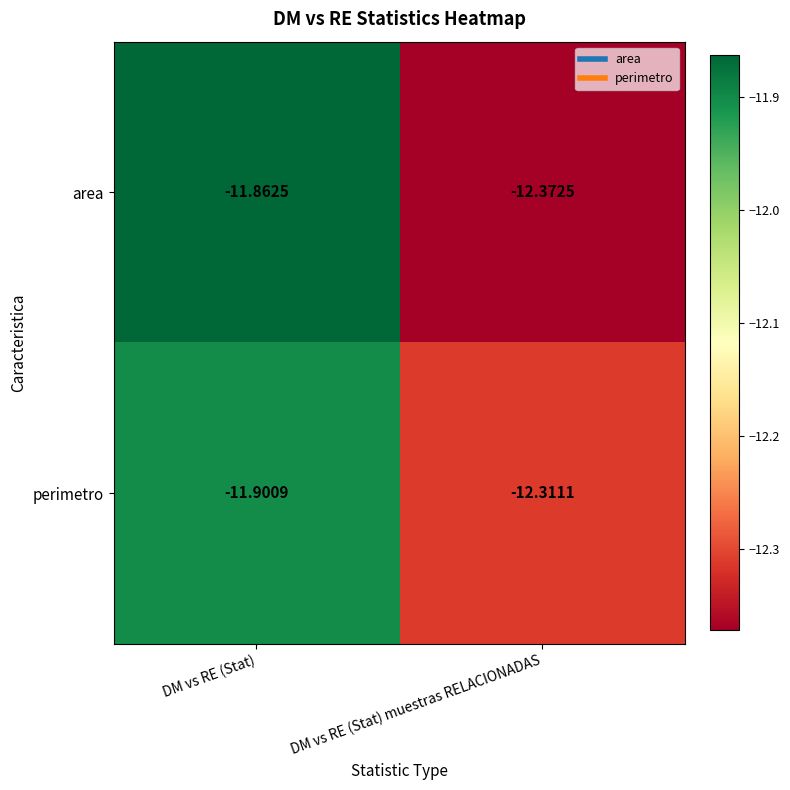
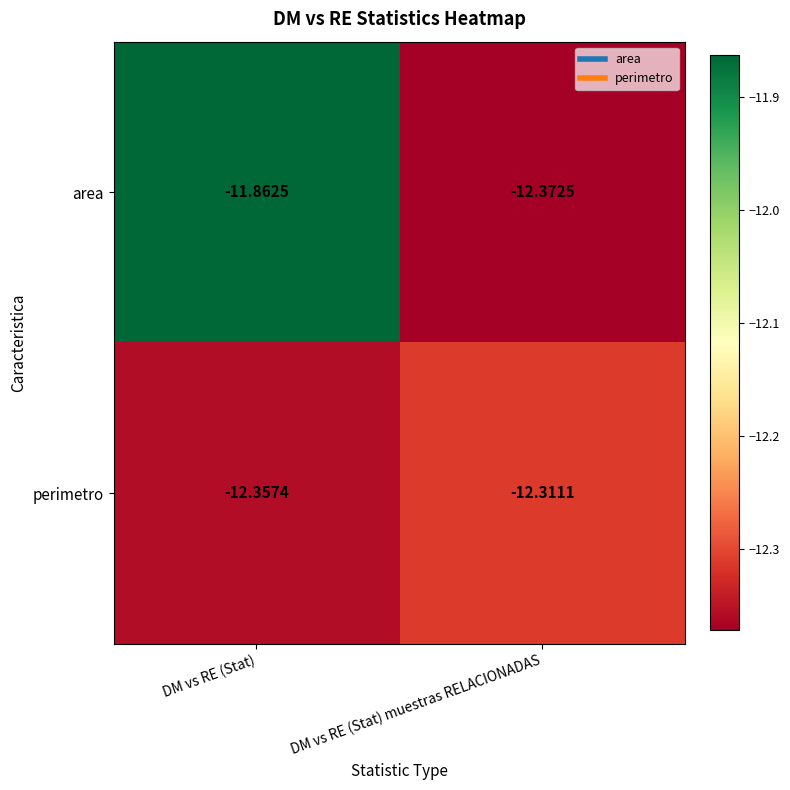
perimetro, DM vs RE (Stat): -11.9009 -> -12.3574
